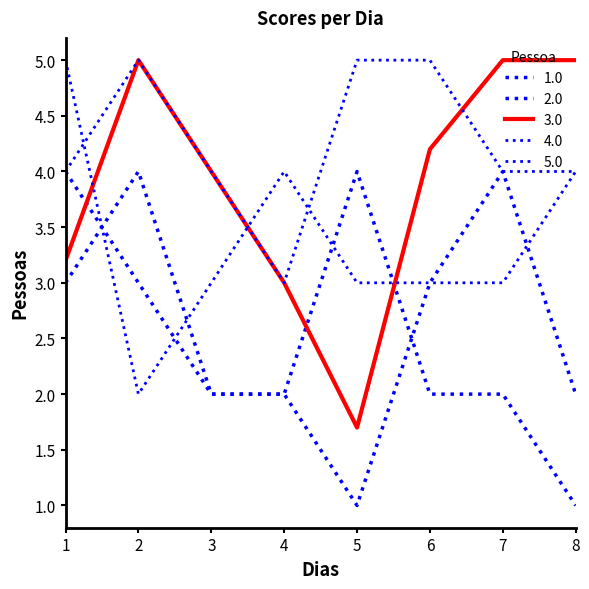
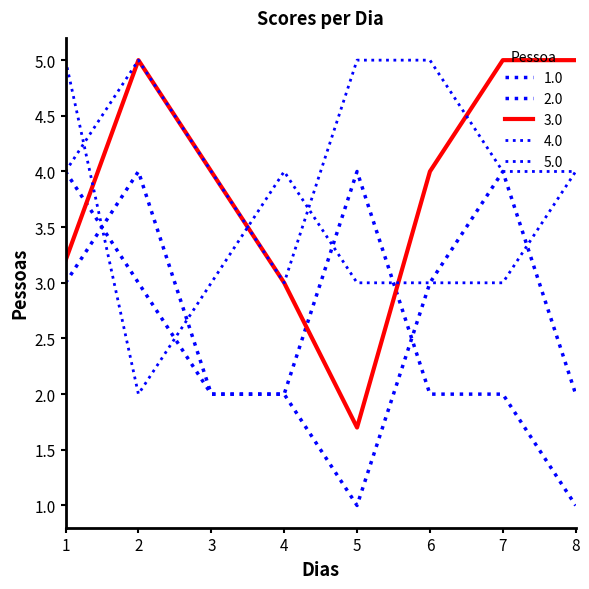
3.0, 6: 4.2 -> 4.0
